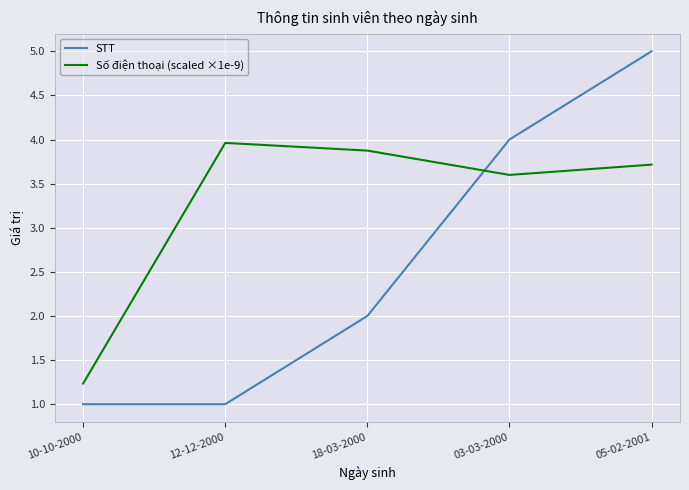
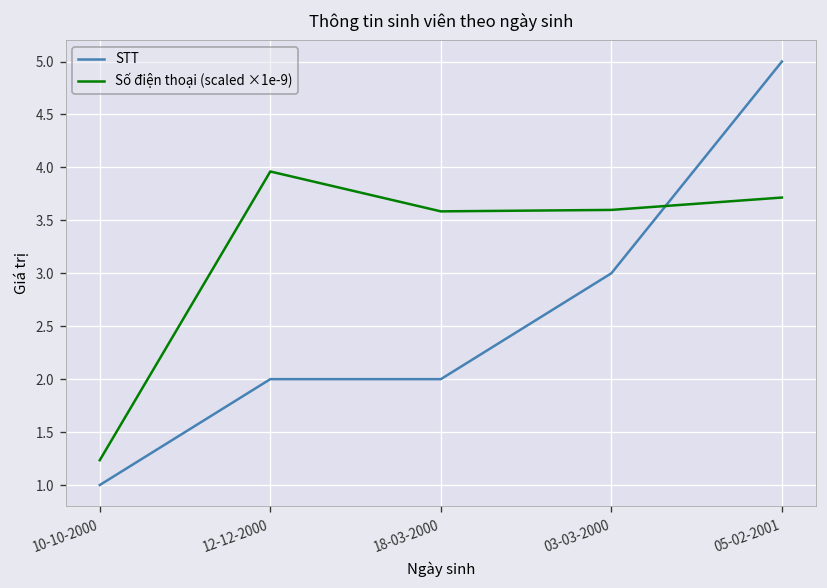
STT, 12-12-2000: 1 -> 2
Số điện thoại (scaled ×1e-9), 18-03-2000: 3.9 -> 3.6
STT, 03-03-2000: 4 -> 3
